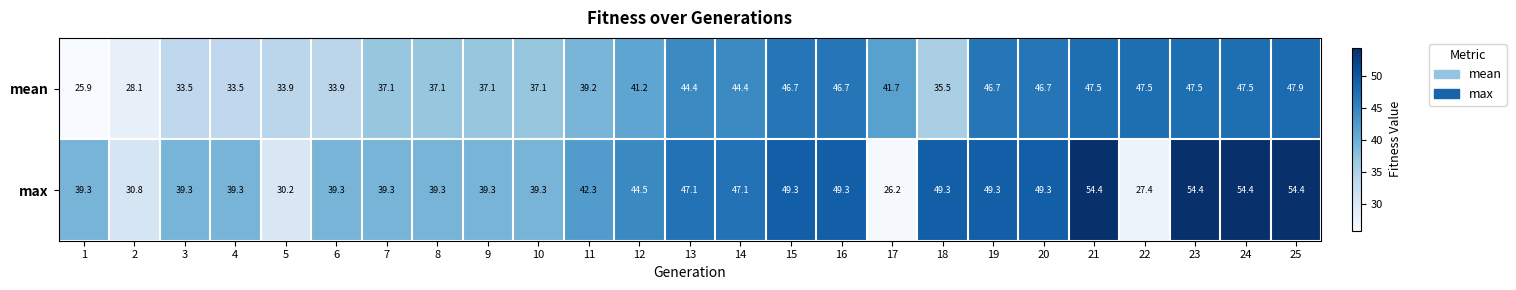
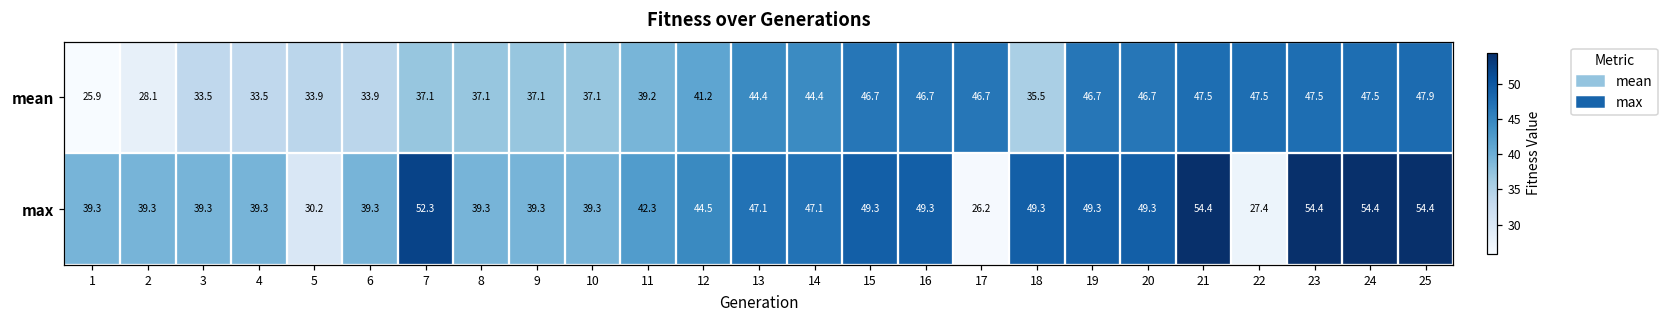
mean, 17: 41.7 -> 46.7
max, 2: 30.8 -> 39.3
max, 7: 39.3 -> 52.3
